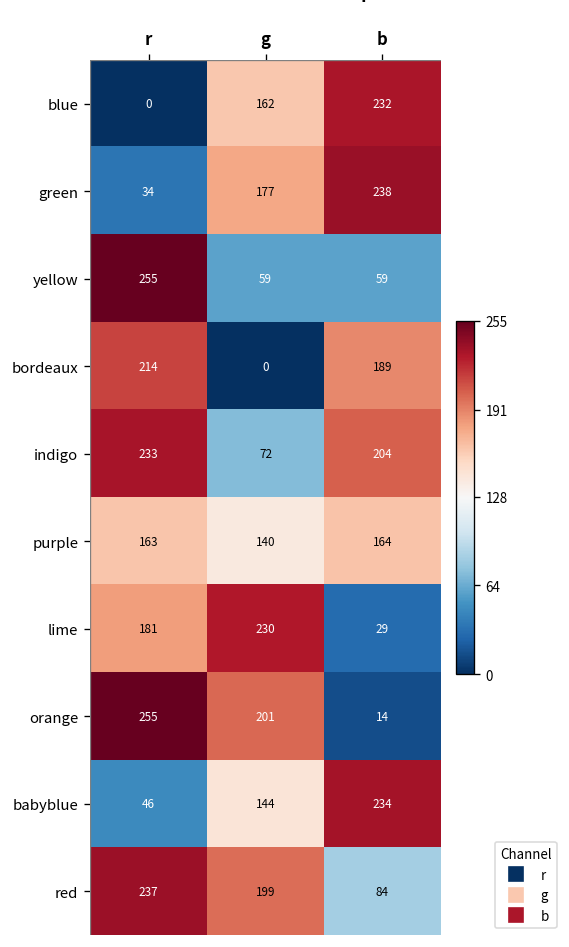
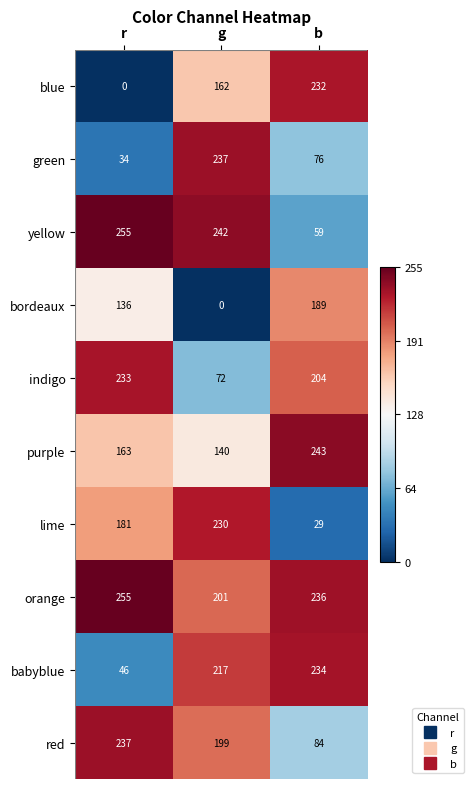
green, g: 177 -> 237
green, b: 238 -> 76
yellow, g: 59 -> 242
bordeaux, r: 214 -> 136
purple, b: 164 -> 243
orange, b: 14 -> 236
babyblue, g: 144 -> 217
